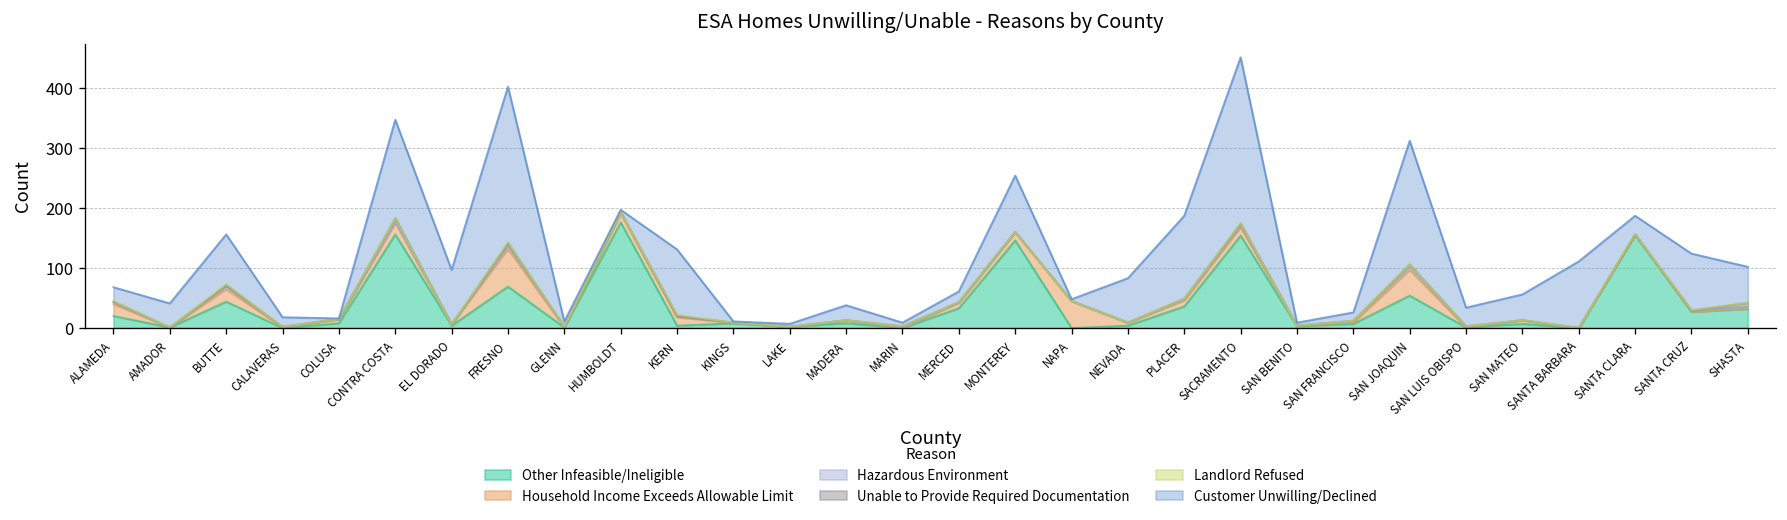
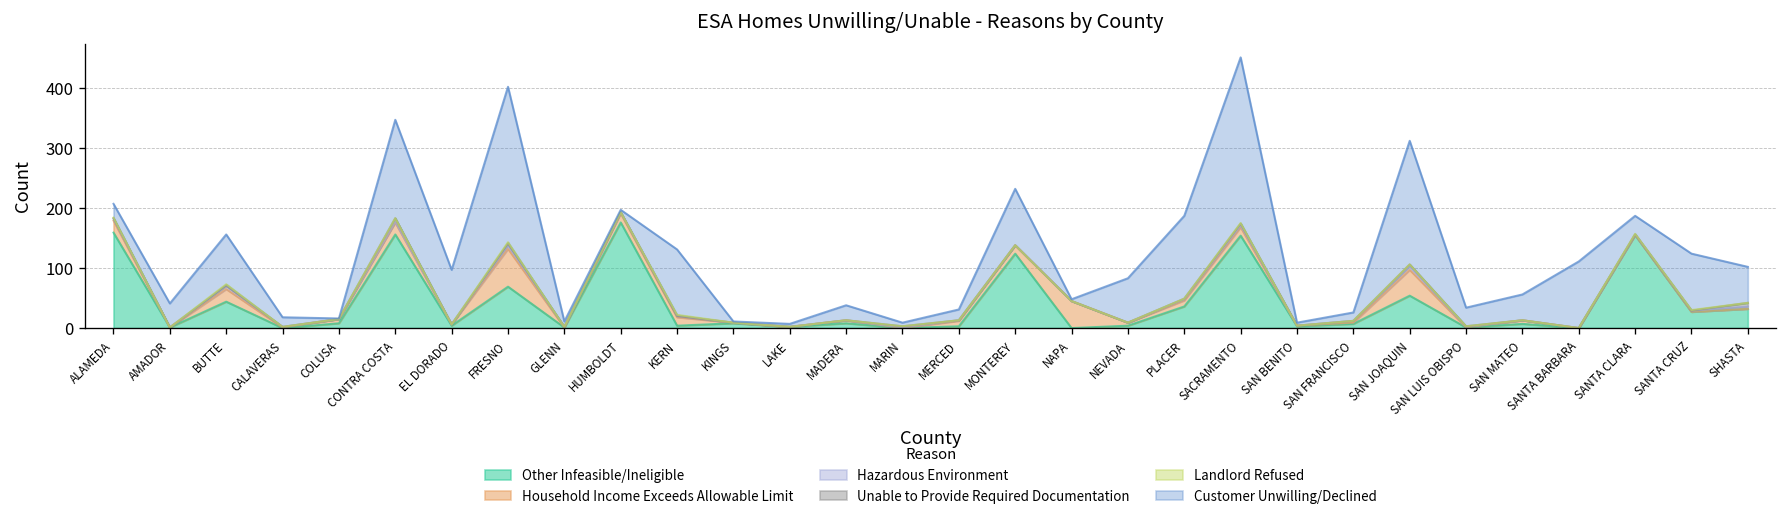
Other Infeasible/Ineligible, ALAMEDA: 20 -> 160
Other Infeasible/Ineligible, MERCED: 30 -> 0
Other Infeasible/Ineligible, MONTEREY: 150 -> 120
